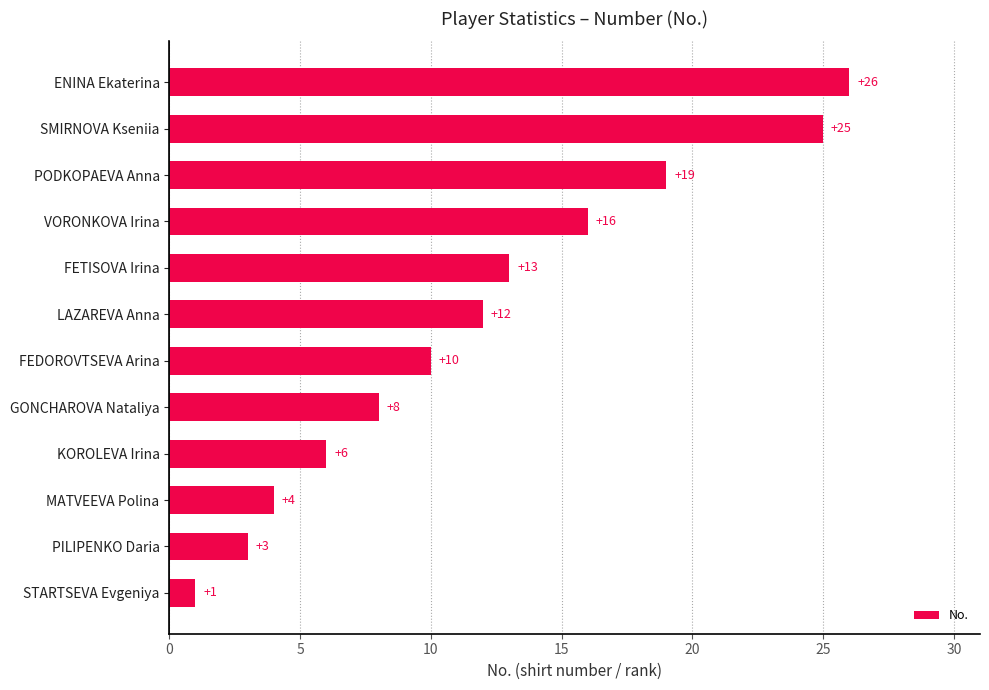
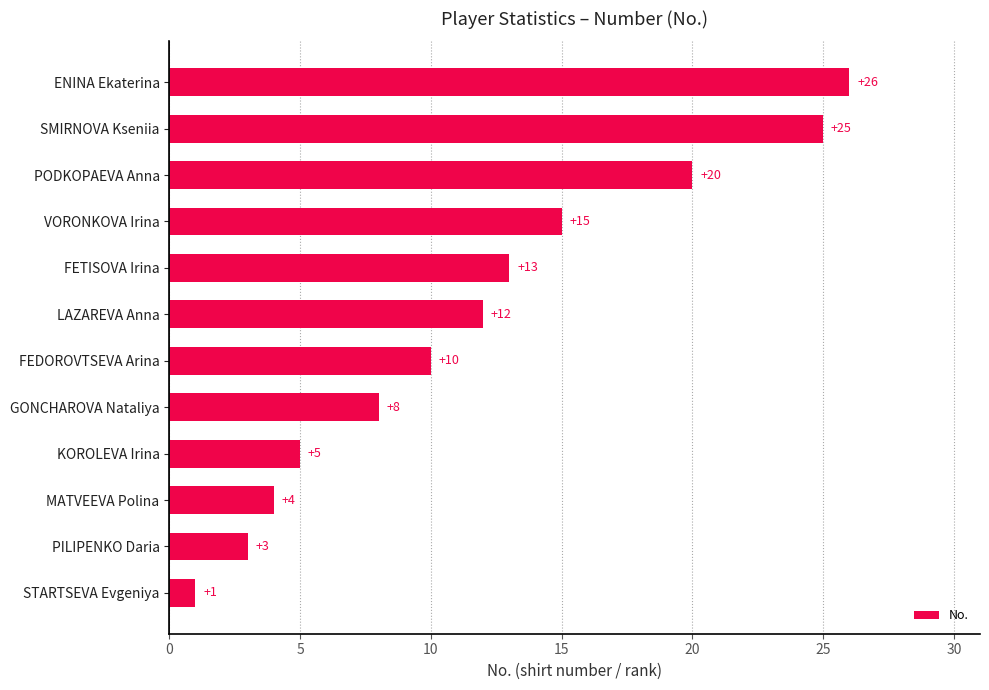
PODKOPAEVA Anna: +19 -> +20
VORONKOVA Irina: +16 -> +15
KOROLEVA Irina: +6 -> +5
